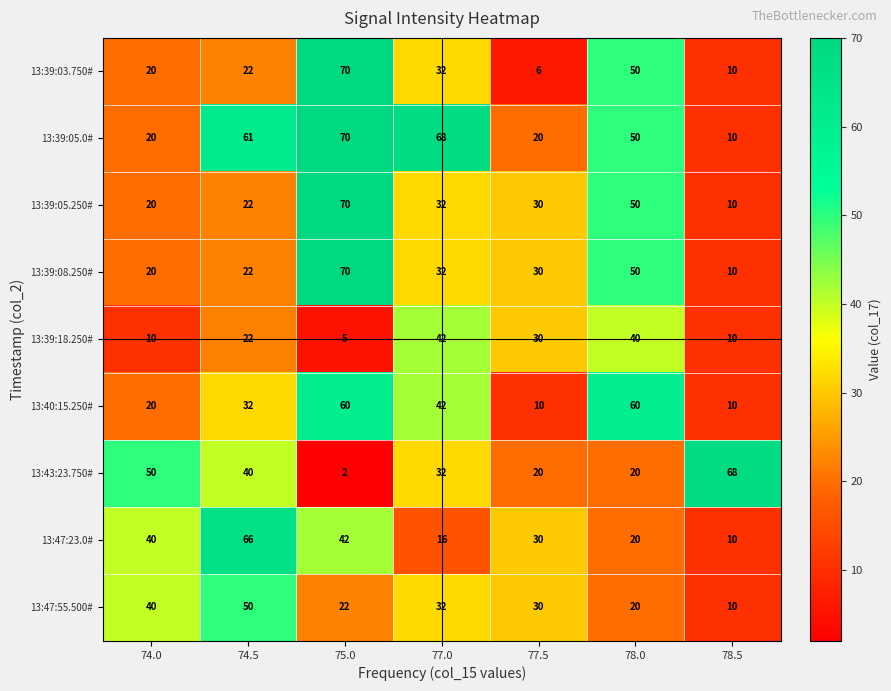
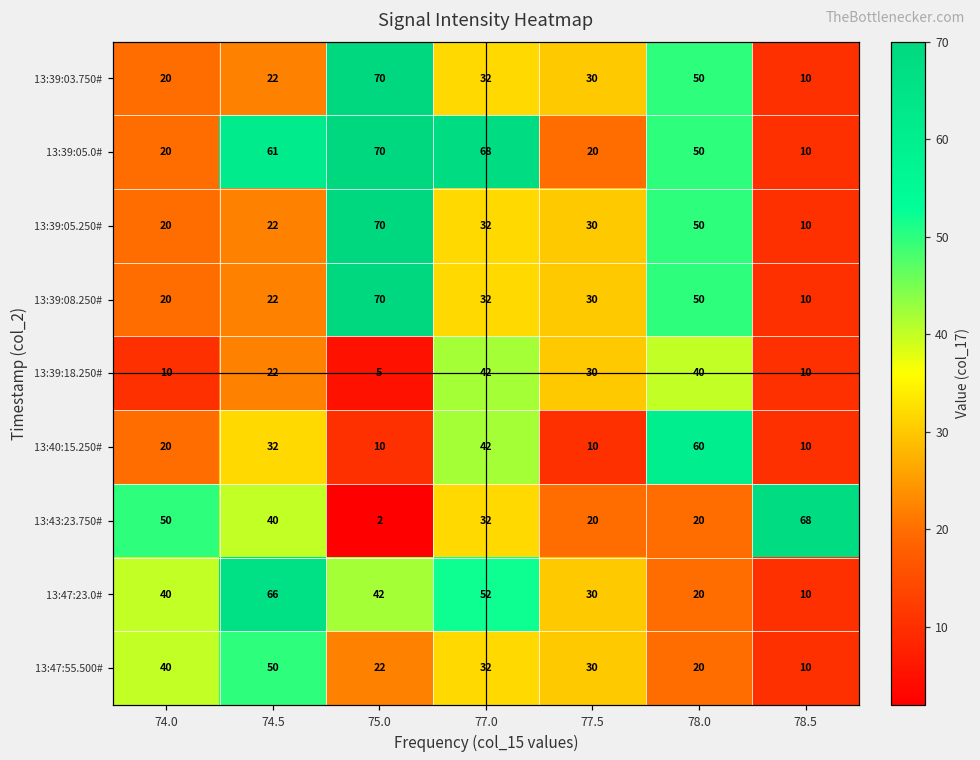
13:39:03.750#, 77.5: 6 -> 30
13:40:15.250#, 75.0: 60 -> 10
13:47:23.0#, 77.0: 16 -> 52
